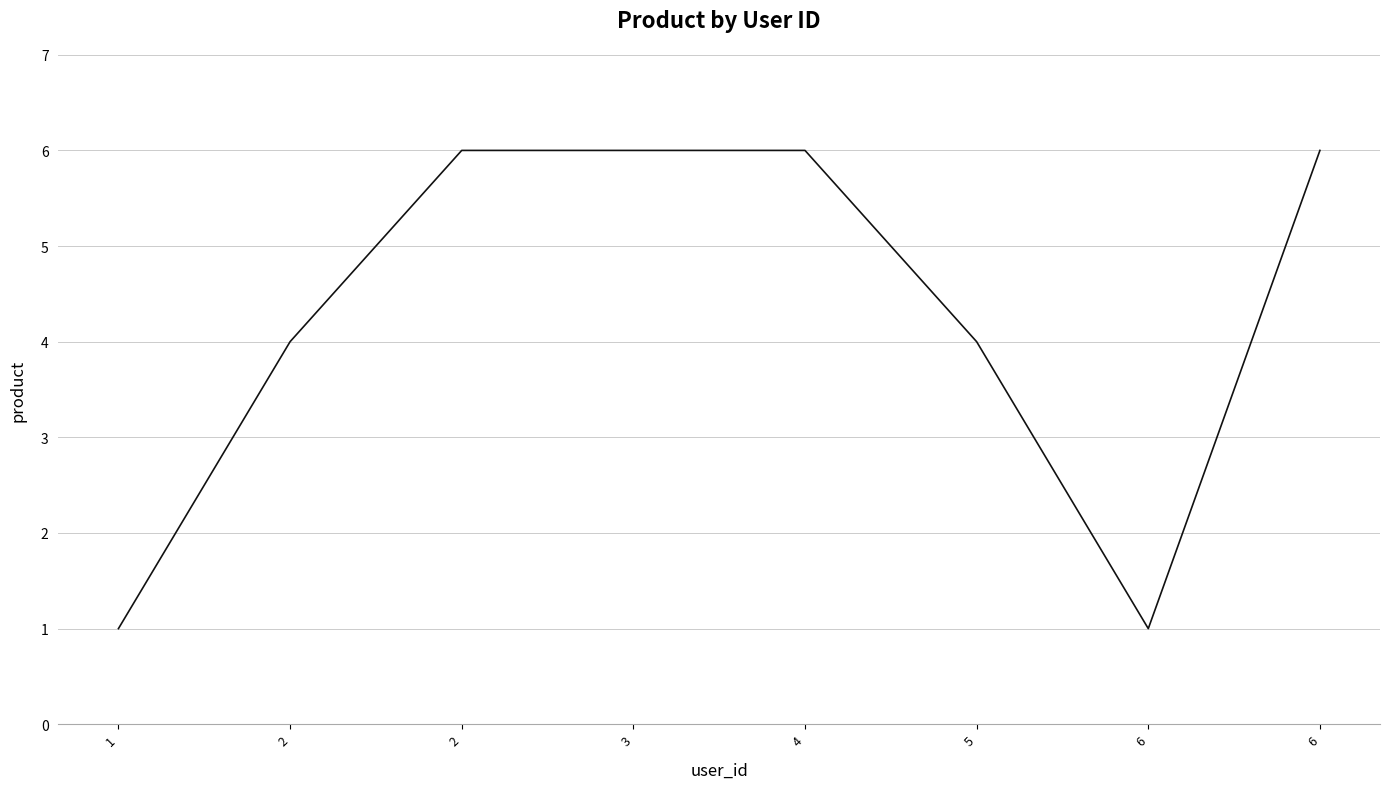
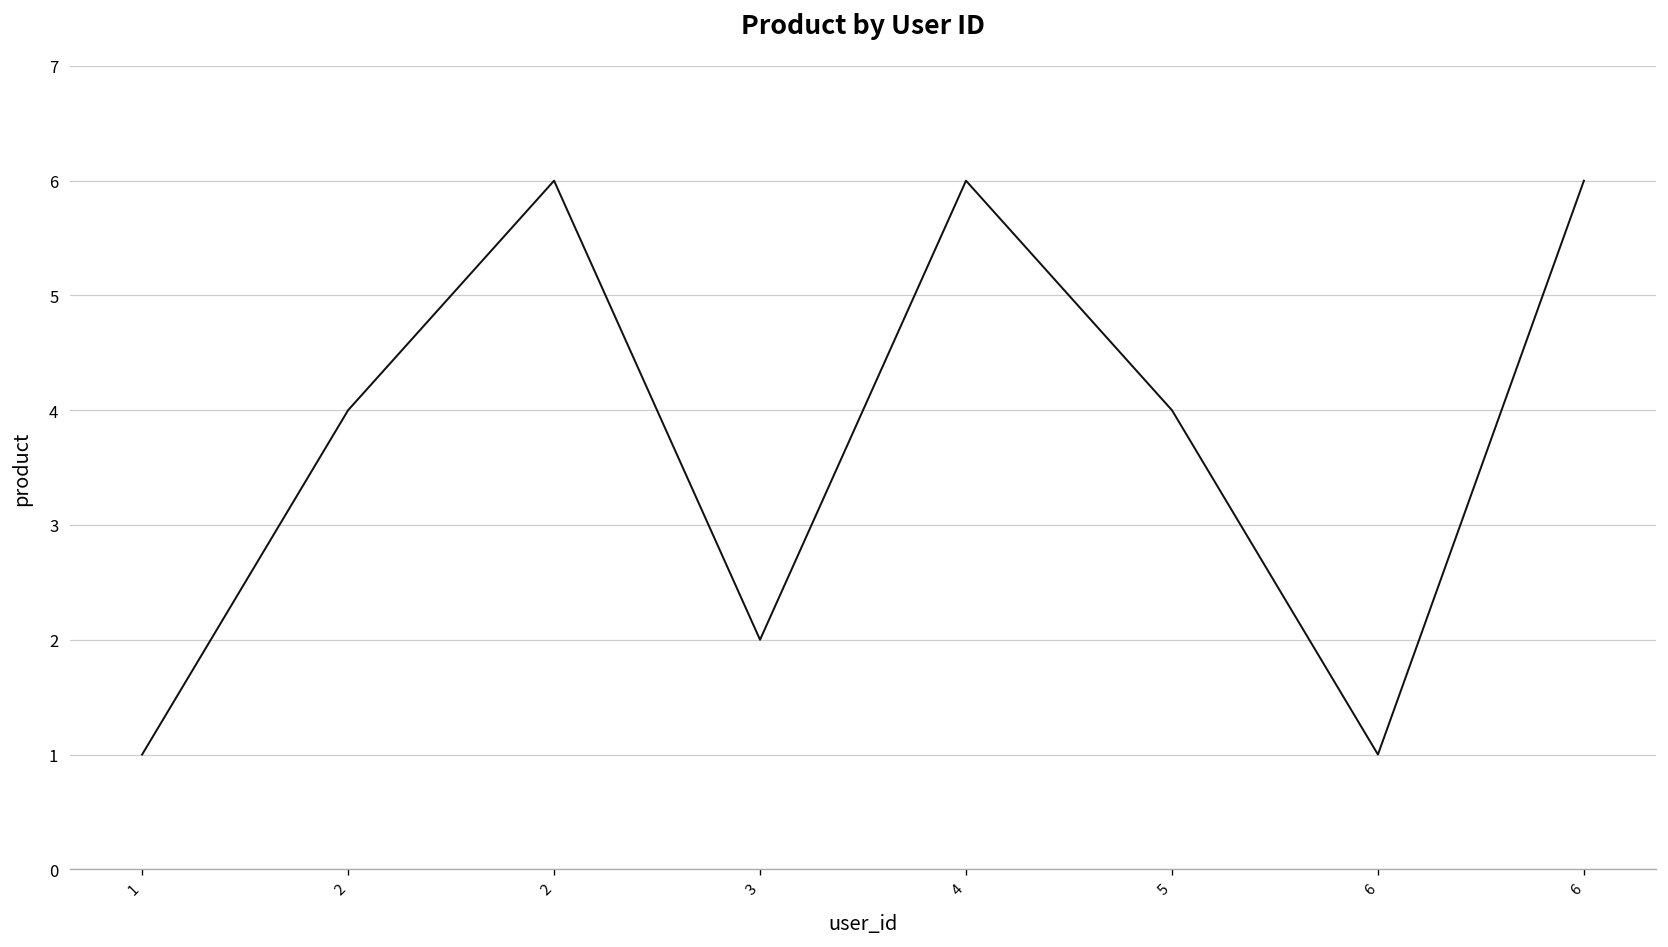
3: 6 -> 2
